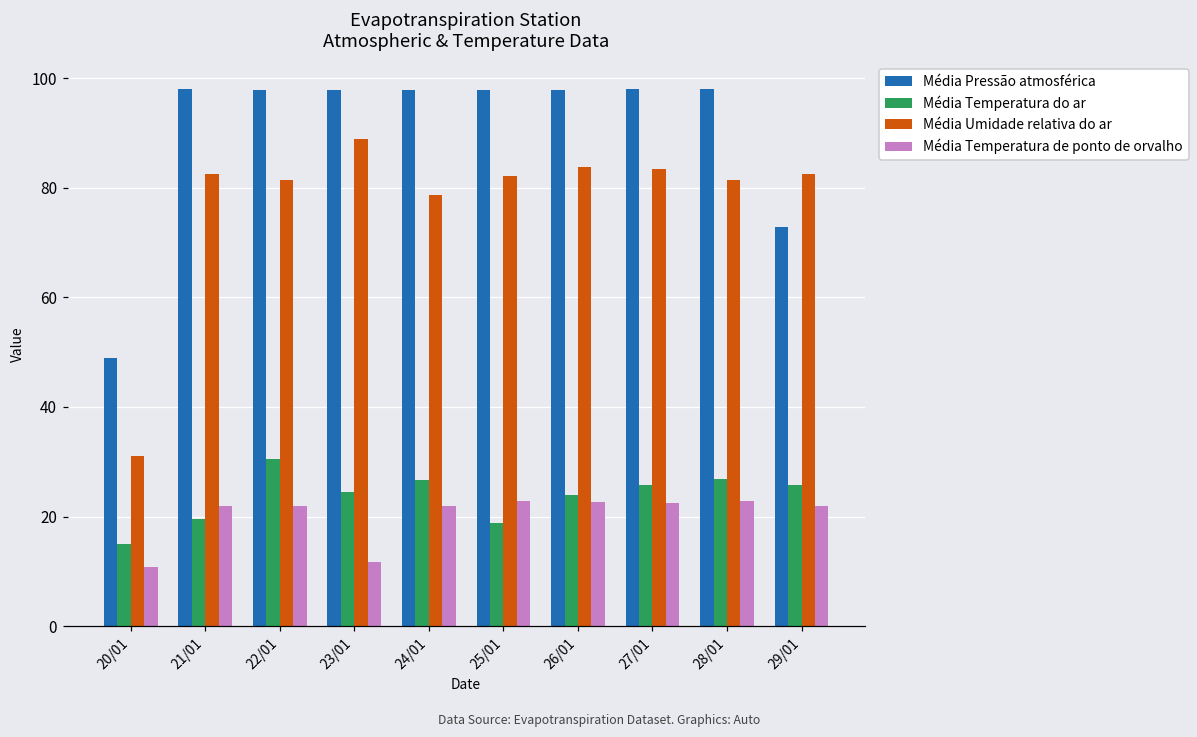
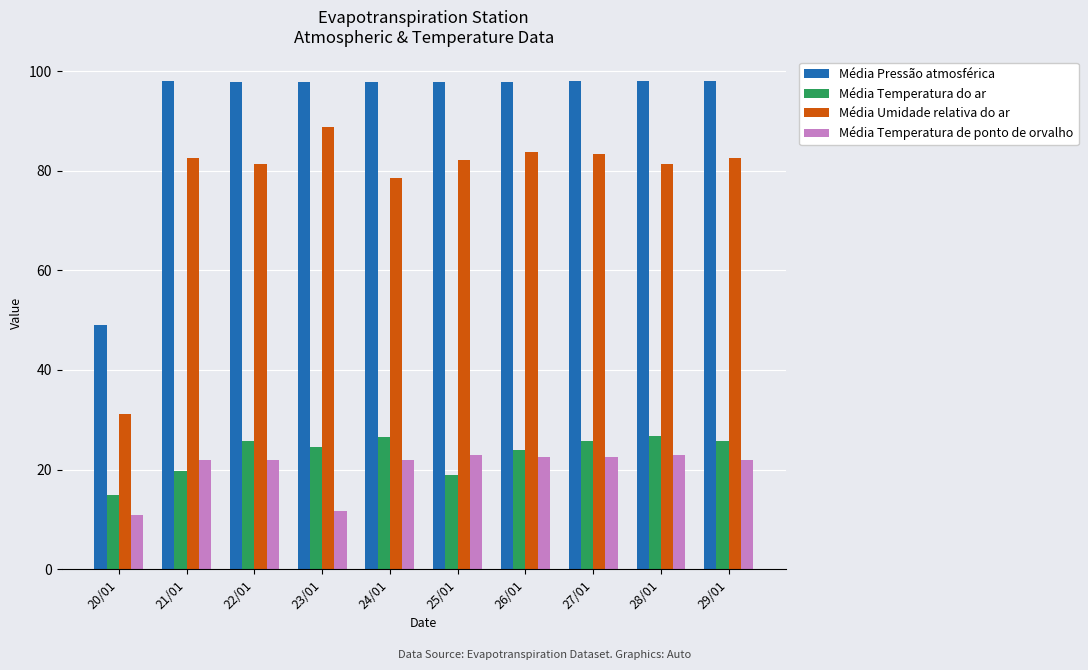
Média Temperatura do ar, 22/01: 31 -> 26
Média Pressão atmosférica, 29/01: 73 -> 98
